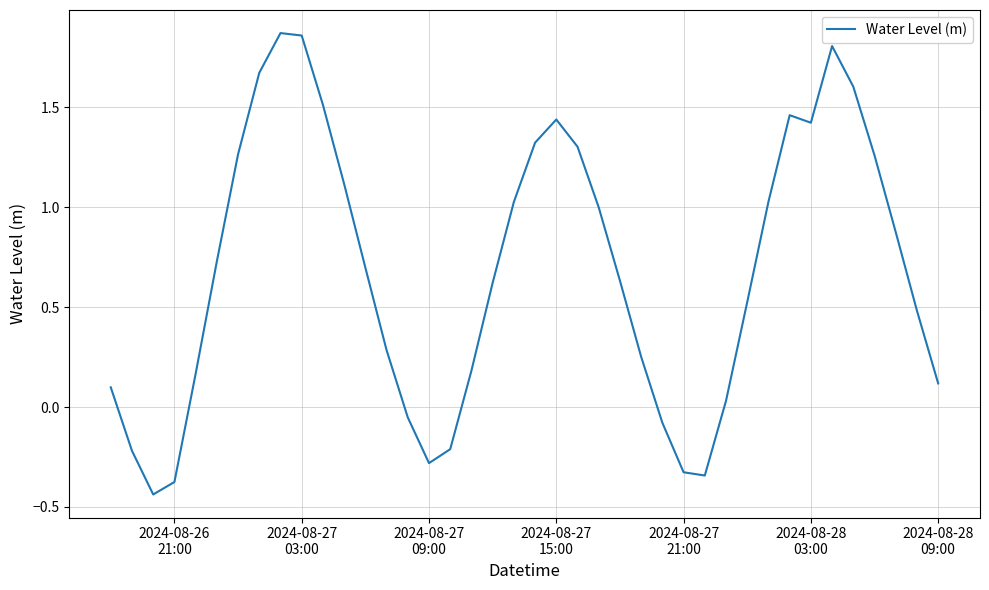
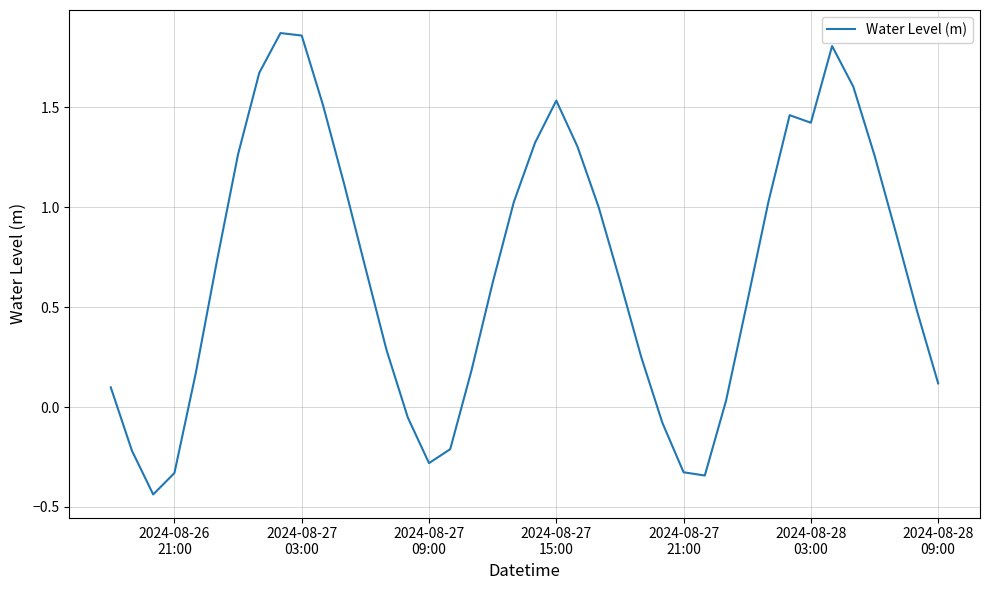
2024-08-26 21:00: -0.38 -> -0.33
2024-08-27 15:00: 1.44 -> 1.53
